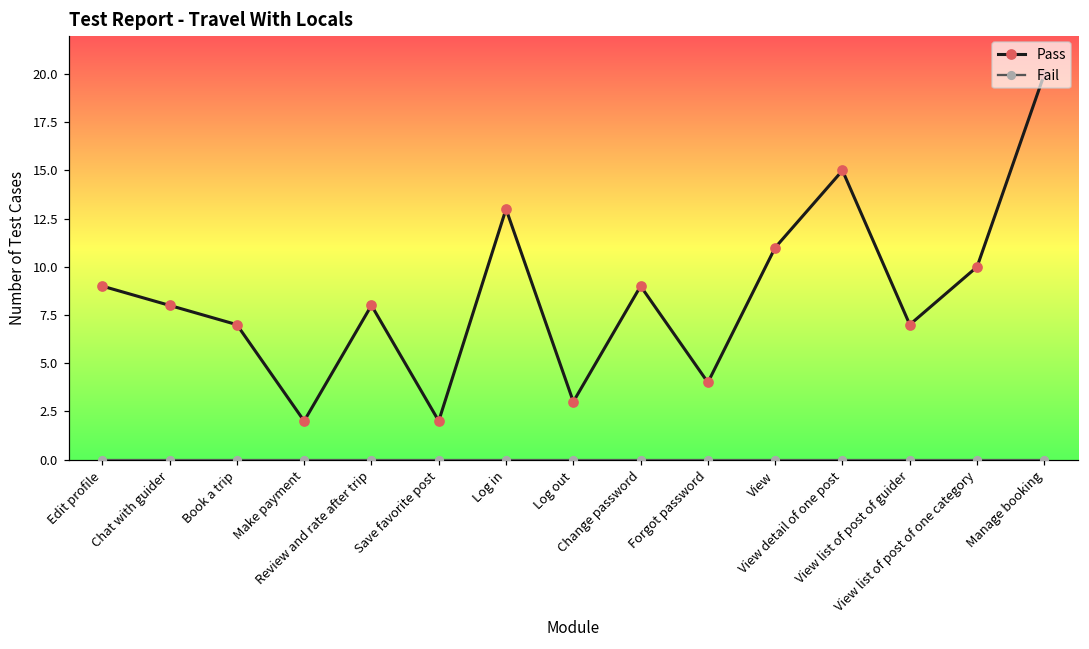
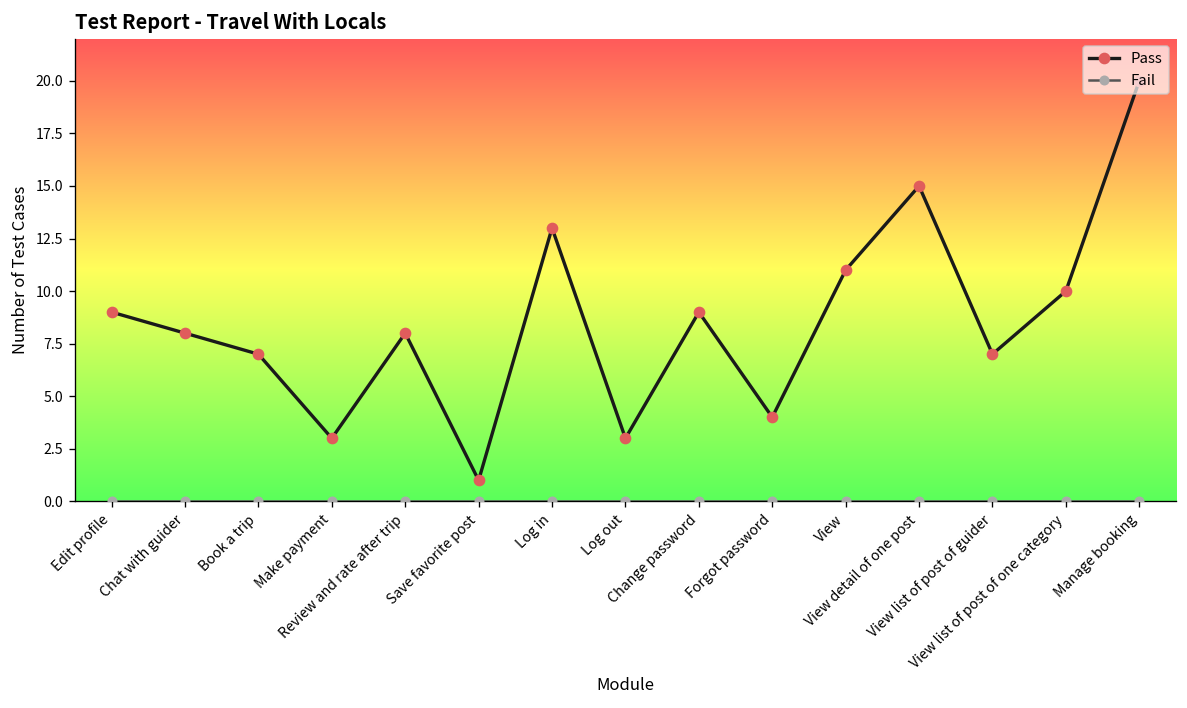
Pass, Make payment: 2 -> 3
Pass, Save favorite post: 2 -> 1
